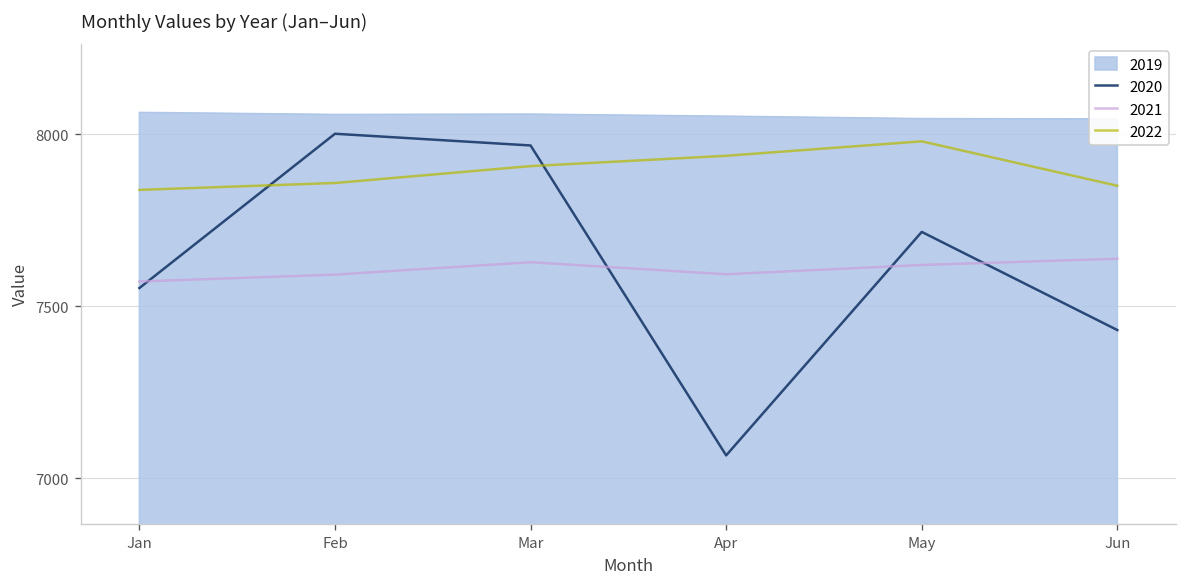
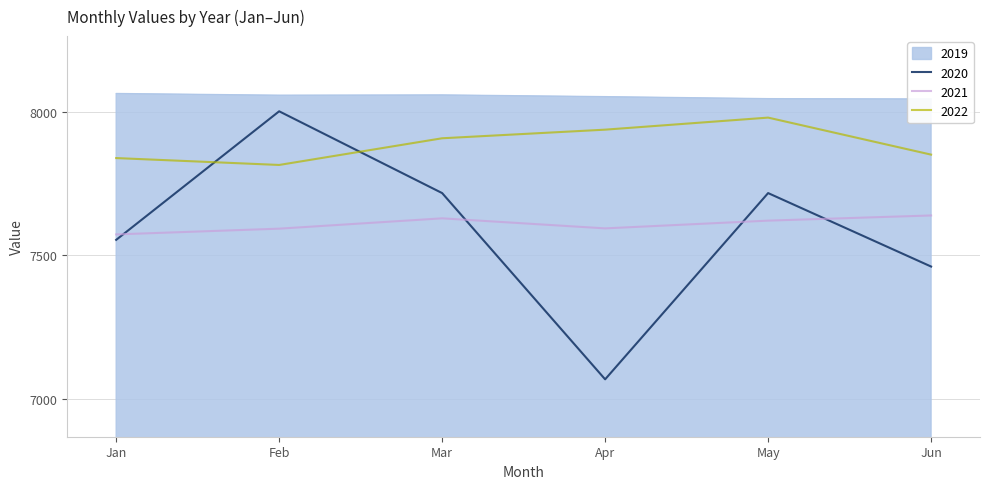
2022, Feb: 7860 -> 7810
2020, Mar: 7970 -> 7720
2020, Jun: 7430 -> 7460
